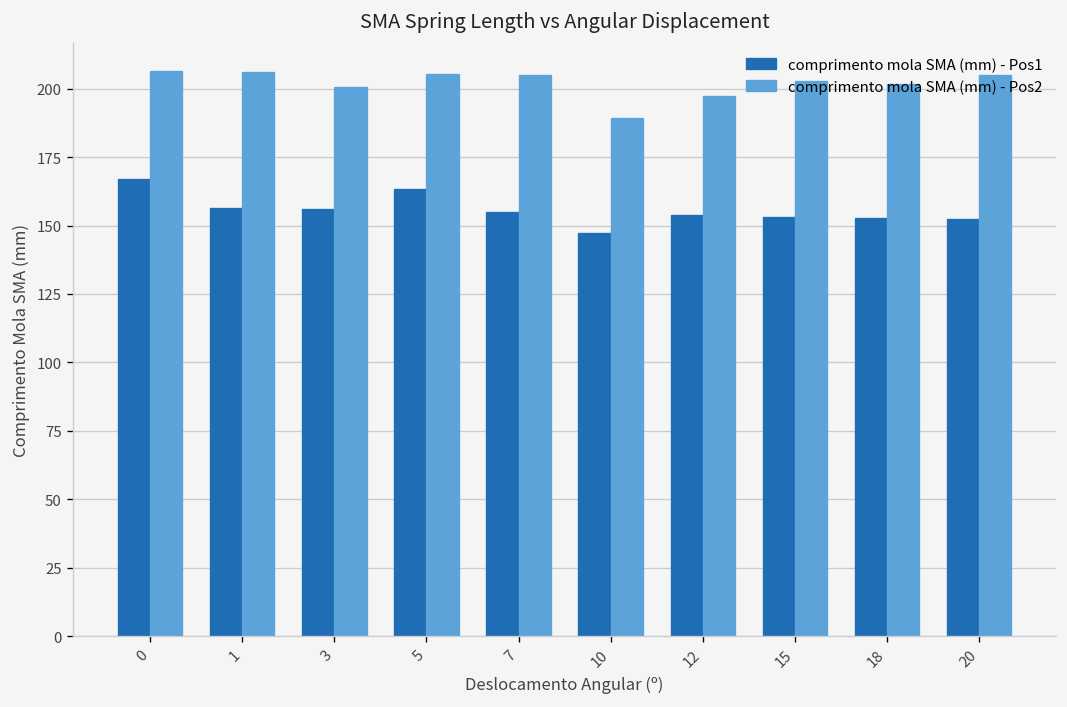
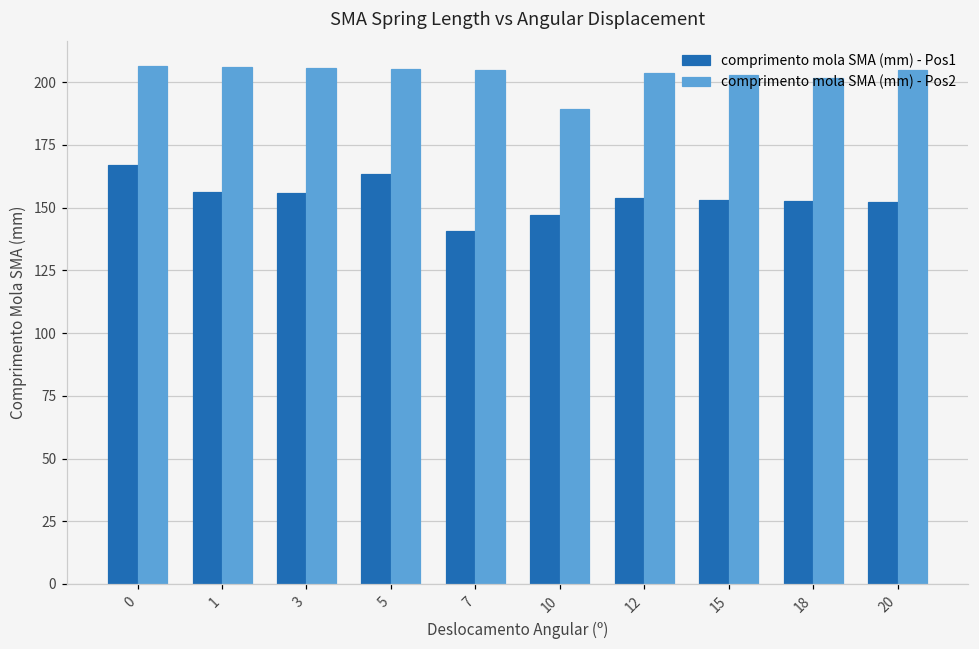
comprimento mola SMA (mm) - Pos2, 3: 201 -> 206
comprimento mola SMA (mm) - Pos1, 7: 155 -> 141
comprimento mola SMA (mm) - Pos2, 12: 197 -> 204
